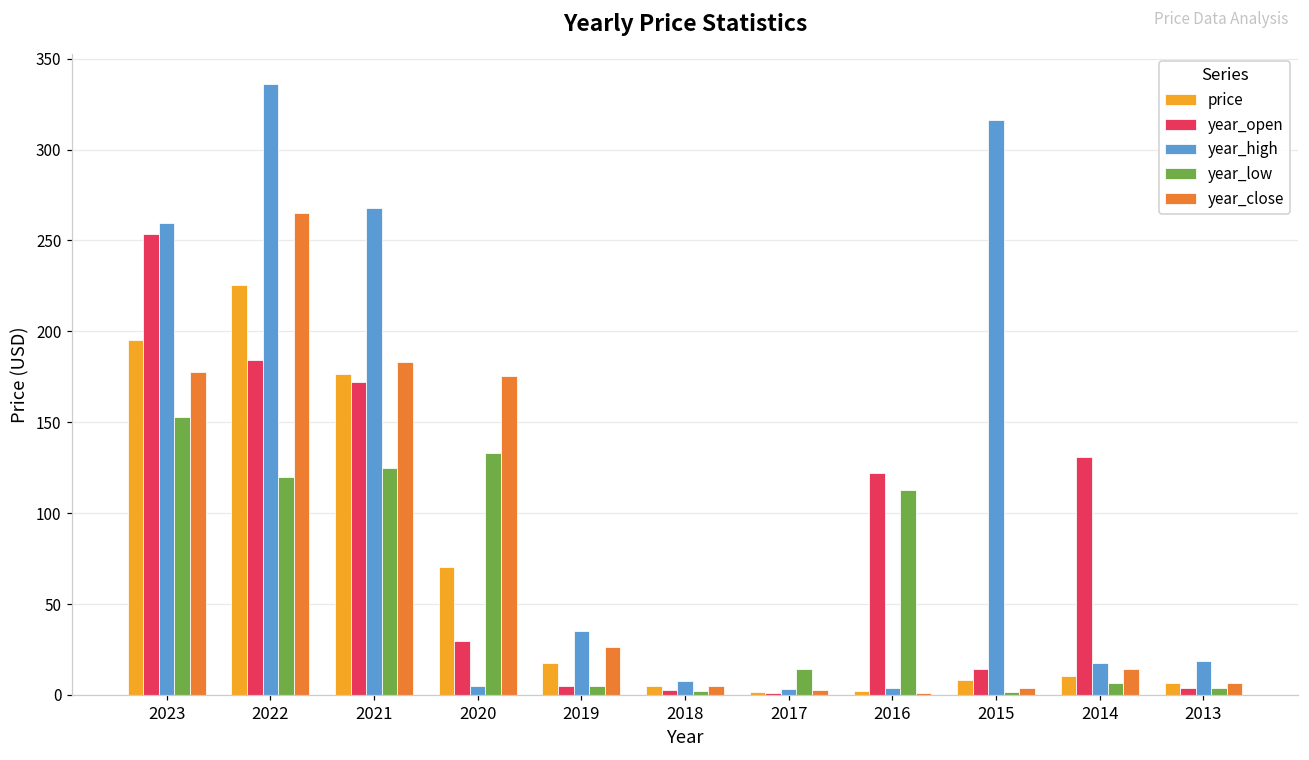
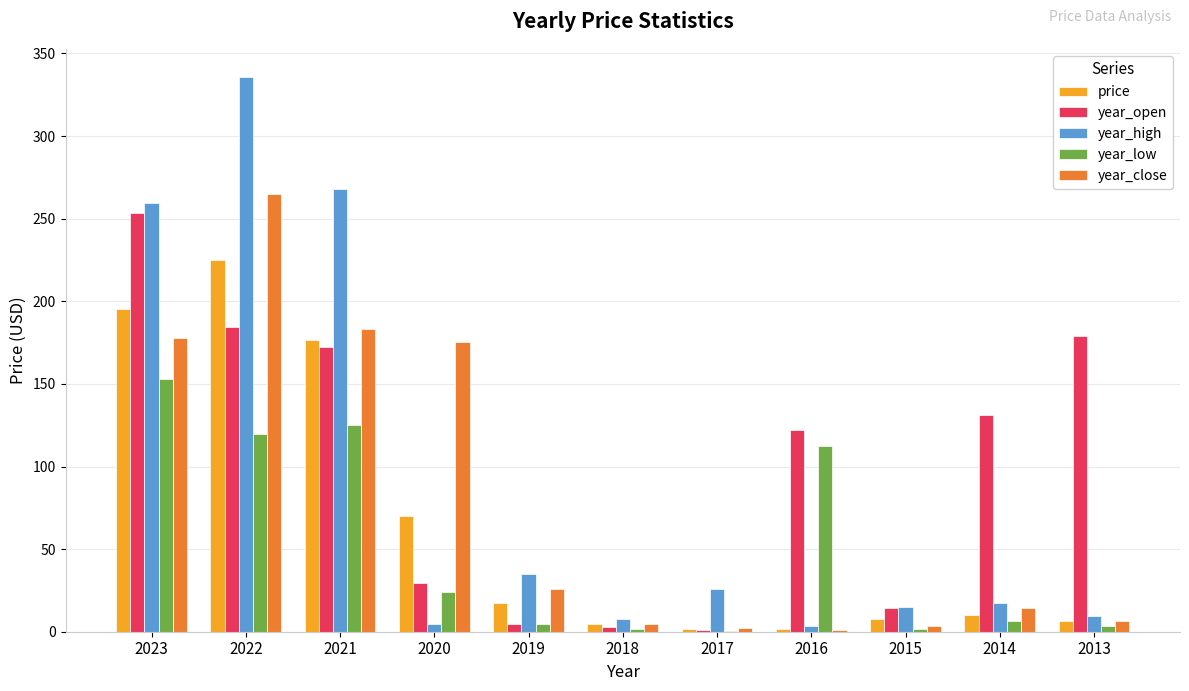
year_low, 2020: 133 -> 24
year_high, 2017: 3 -> 26
year_low, 2017: 14 -> 1
year_high, 2015: 316 -> 15
year_open, 2013: 4 -> 179
year_high, 2013: 18 -> 10
